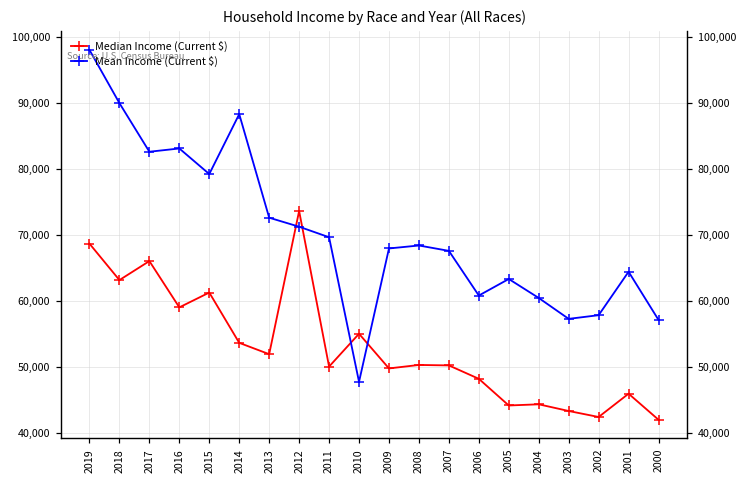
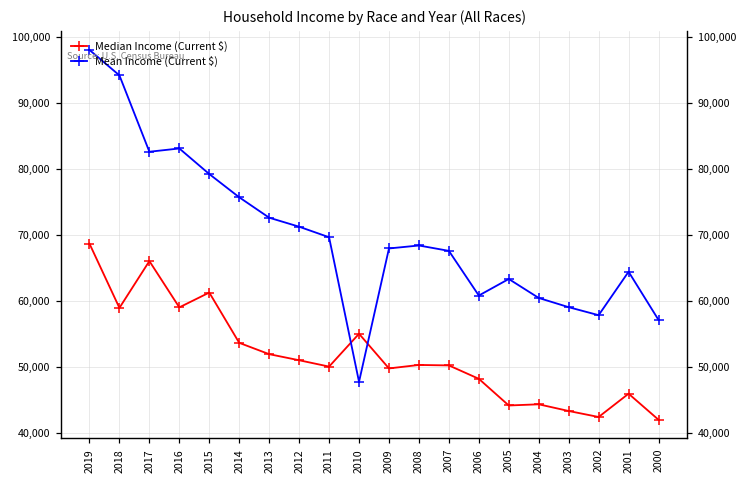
Median Income (Current $), 2018: 63,000 -> 59,000
Mean Income (Current $), 2018: 90,000 -> 94,000
Mean Income (Current $), 2014: 88,000 -> 76,000
Median Income (Current $), 2012: 74,000 -> 51,000
Mean Income (Current $), 2003: 57,000 -> 59,000
